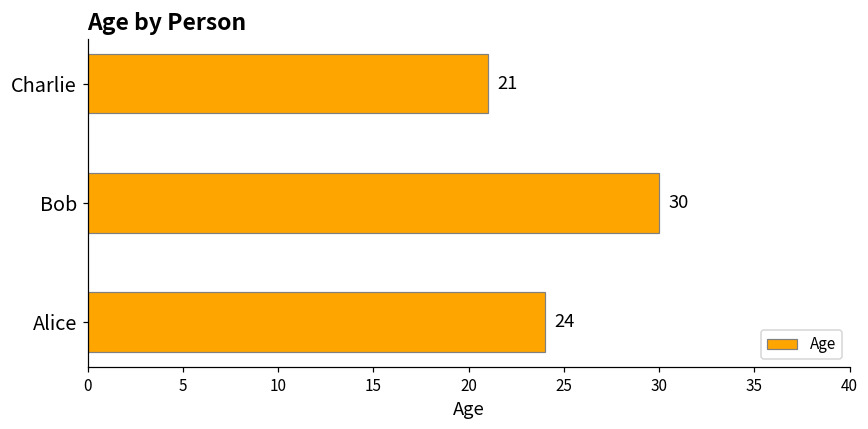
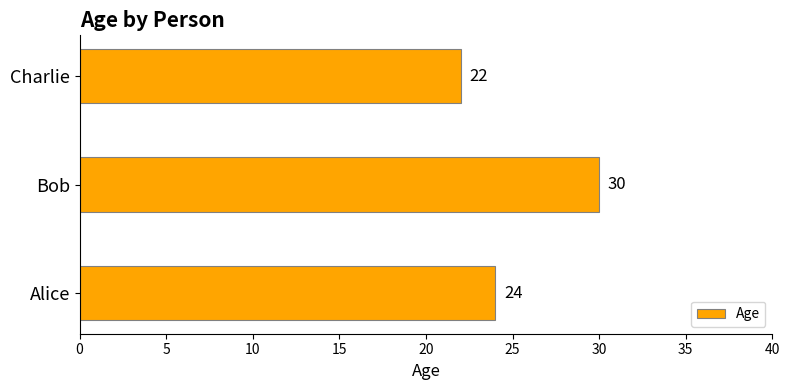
Charlie: 21 -> 22
